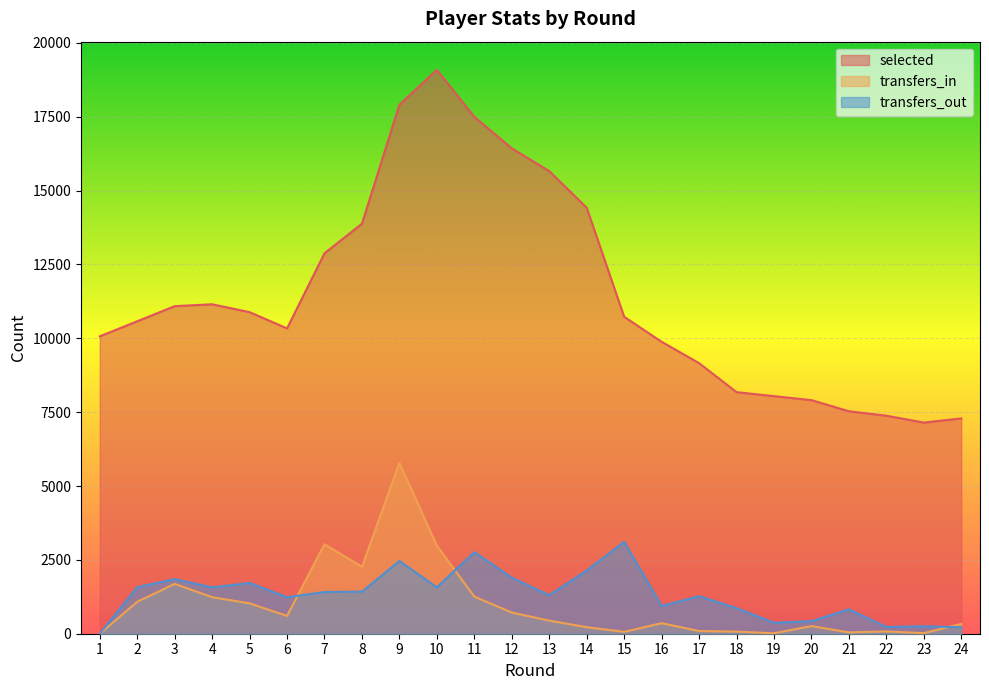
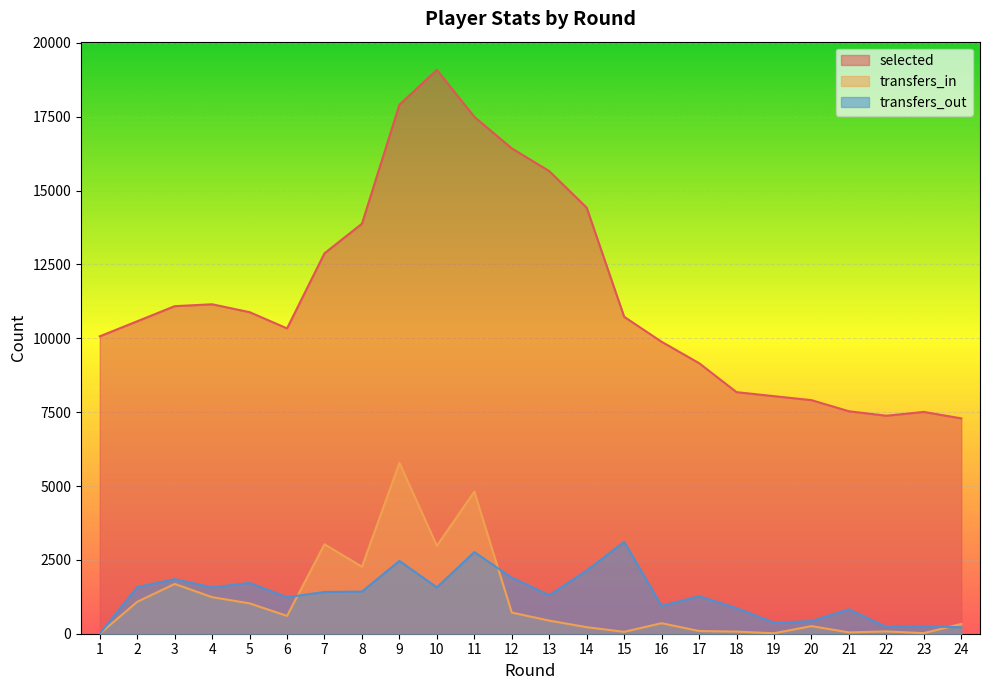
transfers_in, 11: 1300 -> 4800
selected, 23: 7100 -> 7500
